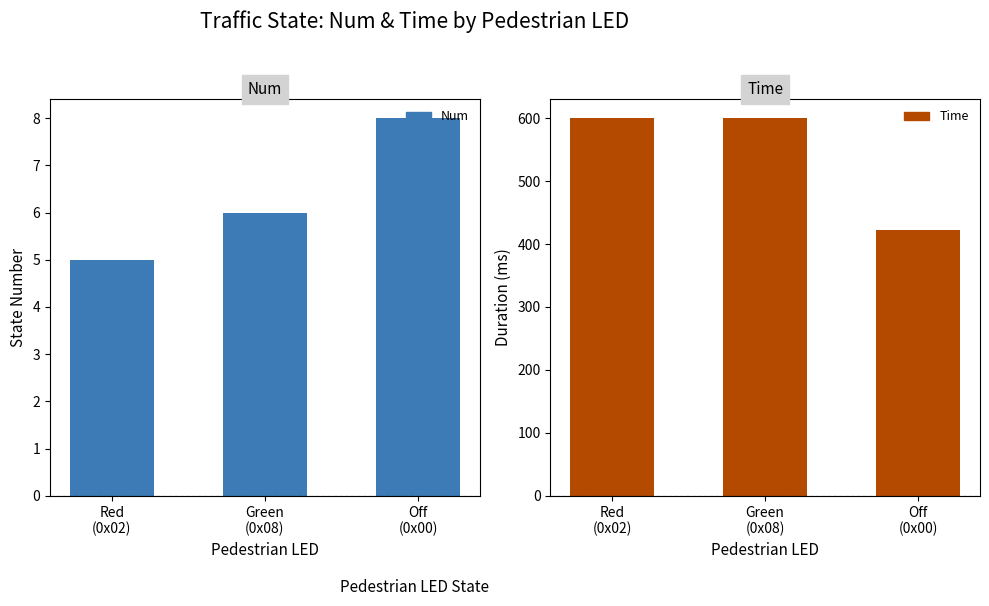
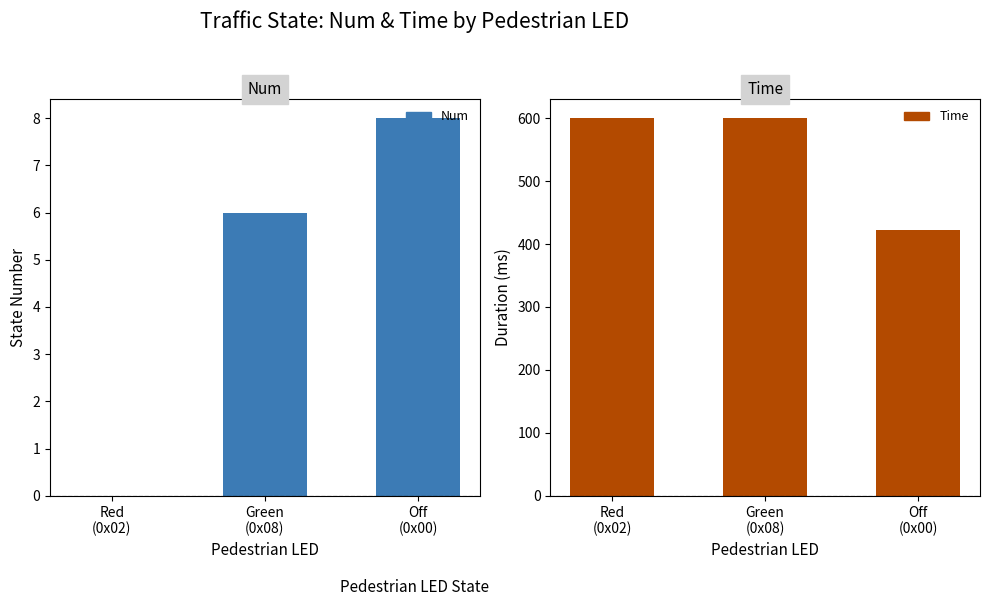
Num, Red (0x02): 5 -> 0
